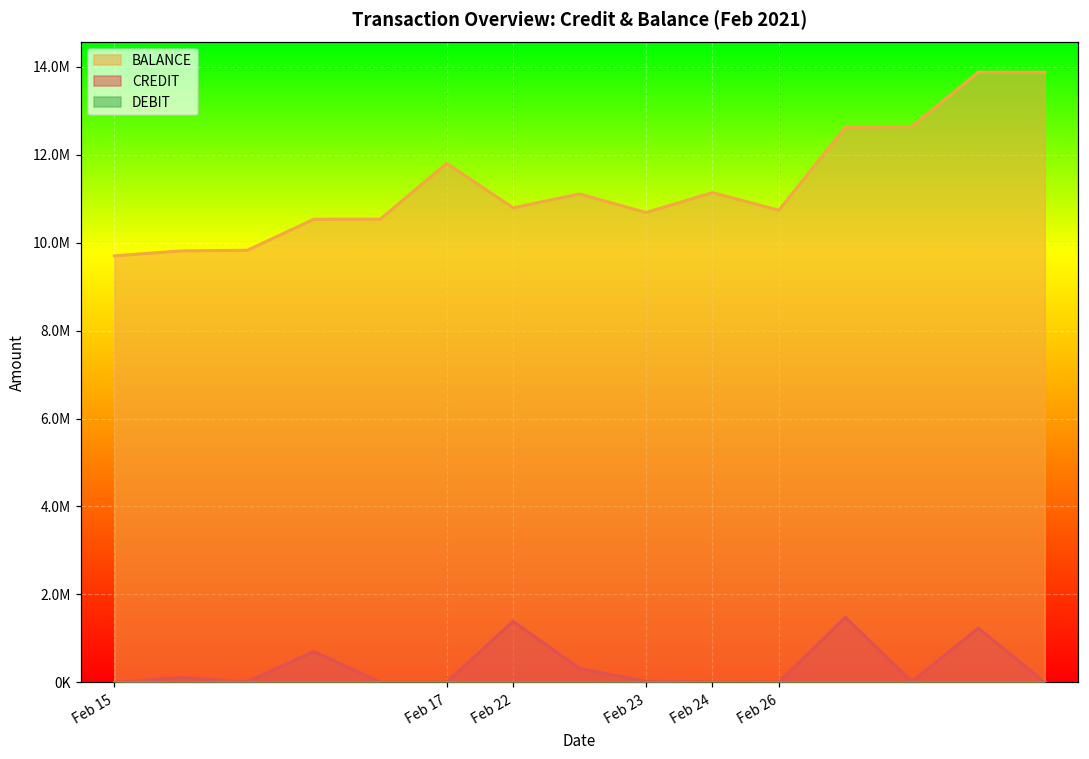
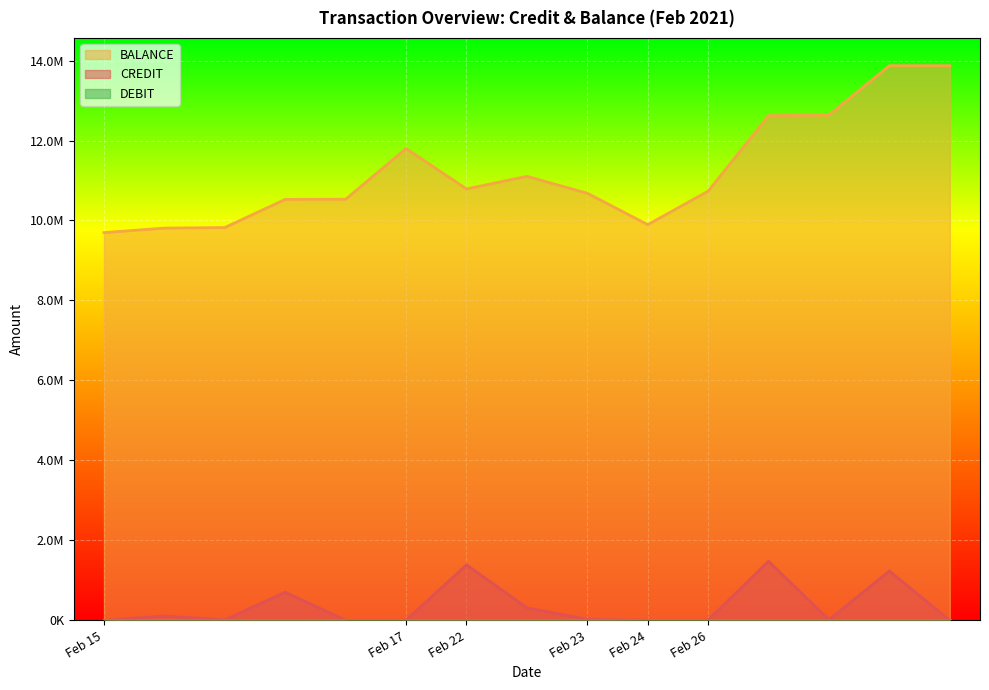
BALANCE, Feb 24: 11100000 -> 9900000
